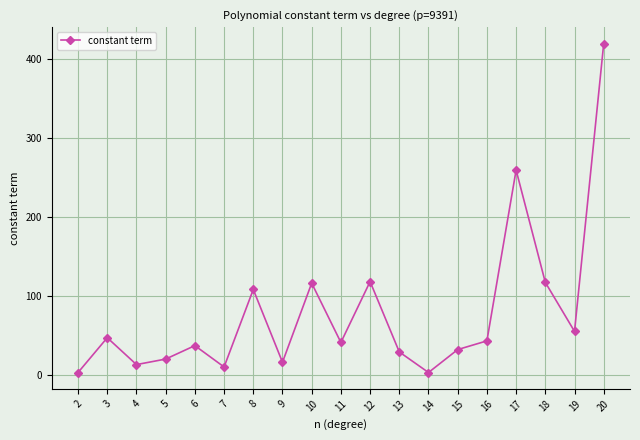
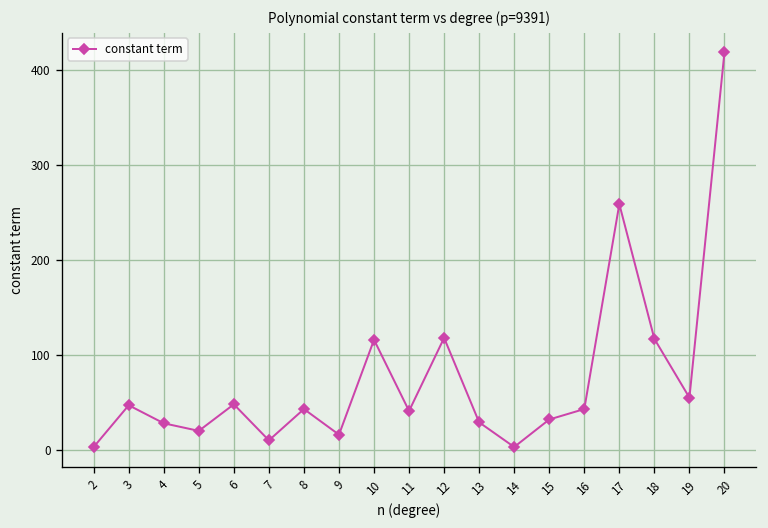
4: 10 -> 30
6: 40 -> 50
8: 110 -> 40
